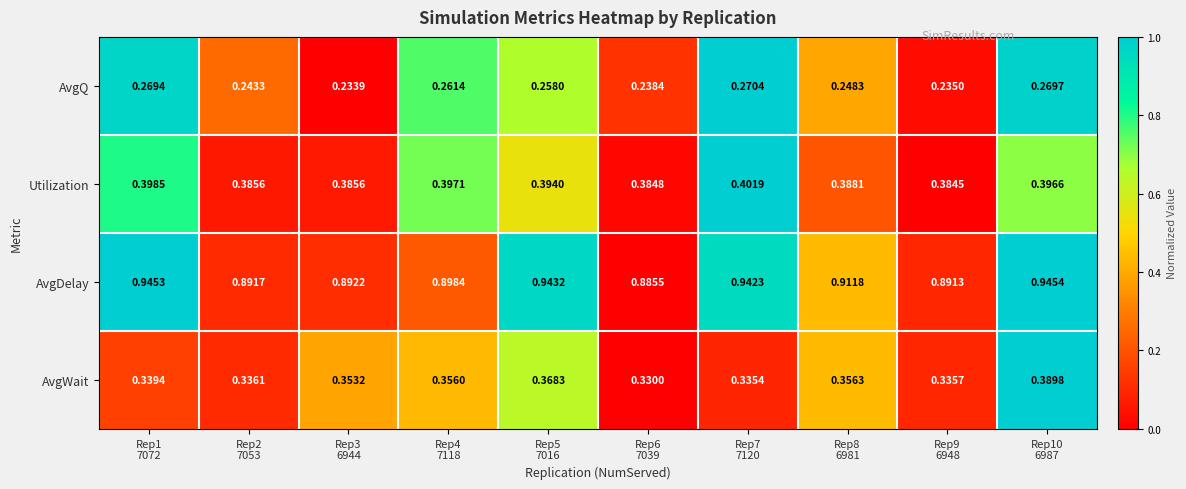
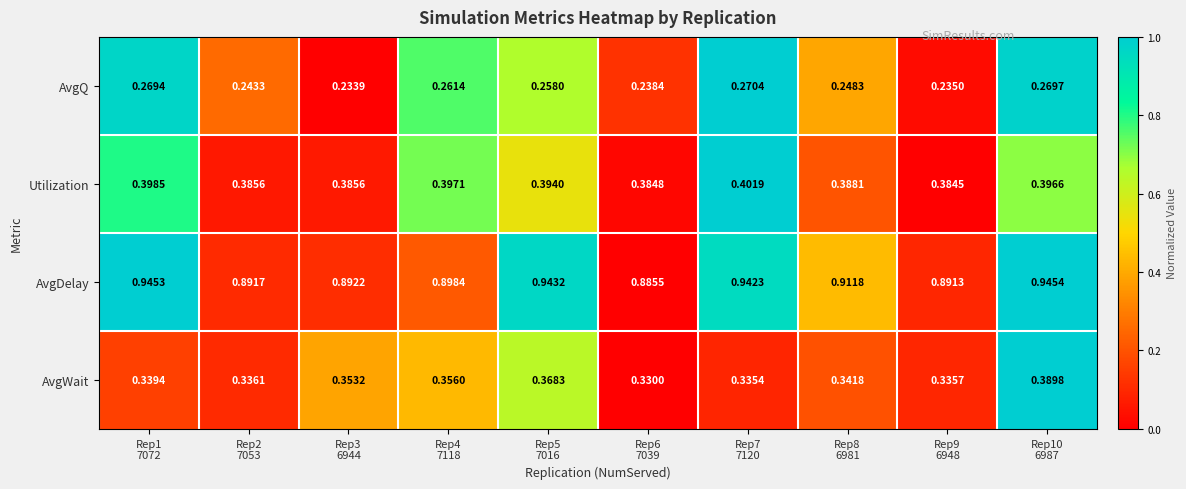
AvgWait, Rep8 6981: 0.3563 -> 0.3418
